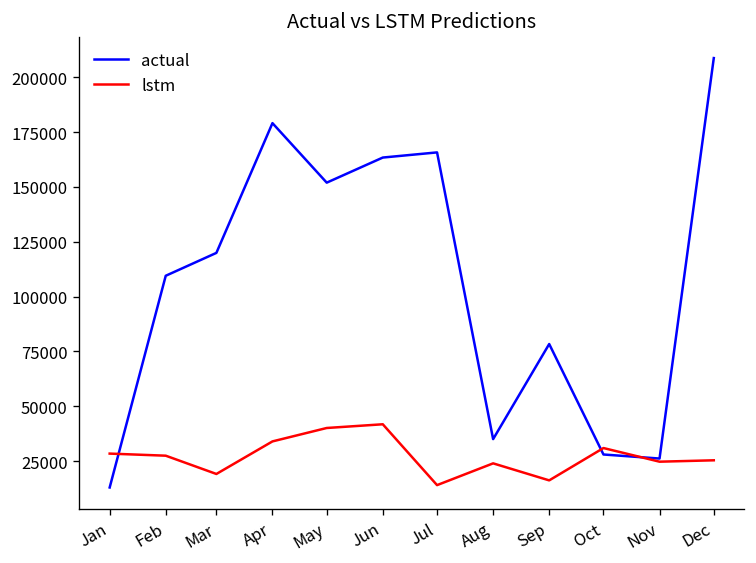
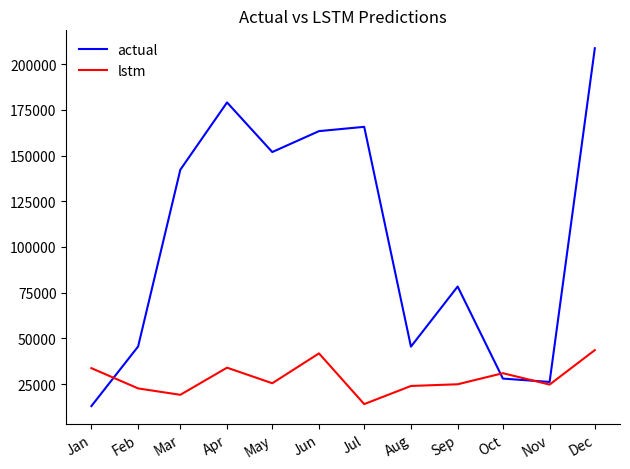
lstm, Jan: 28000 -> 34000
actual, Feb: 109000 -> 46000
lstm, Feb: 27000 -> 23000
actual, Mar: 120000 -> 142000
lstm, May: 40000 -> 25000
actual, Aug: 35000 -> 45000
lstm, Sep: 16000 -> 25000
lstm, Dec: 25000 -> 44000
